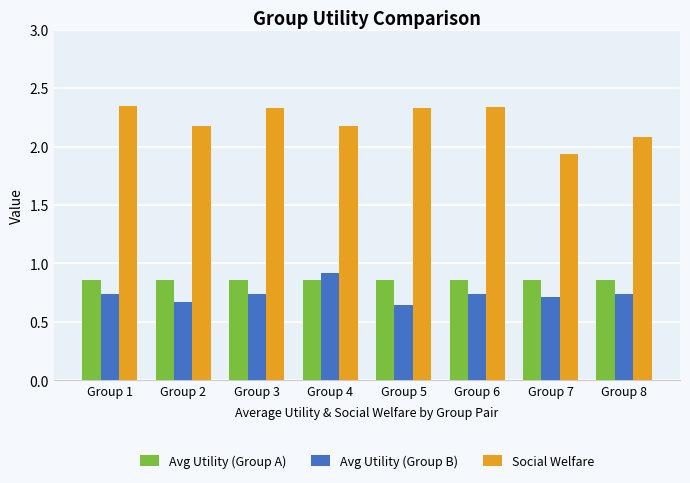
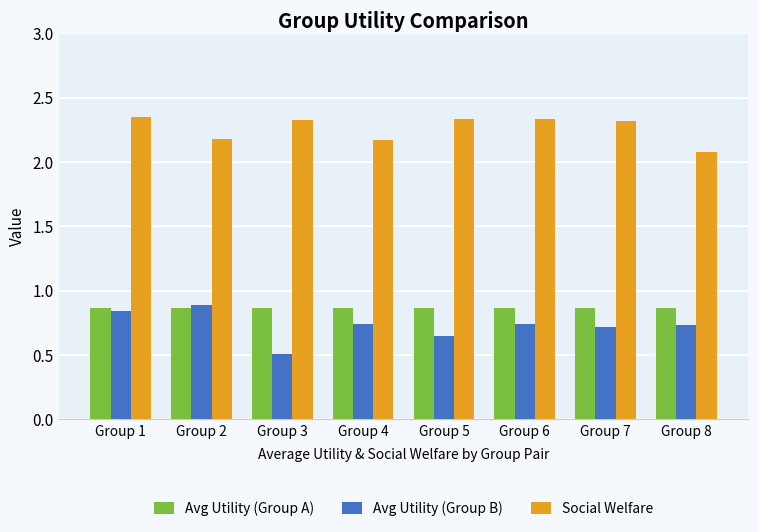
Avg Utility (Group B), Group 1: 0.74 -> 0.84
Avg Utility (Group B), Group 2: 0.67 -> 0.89
Avg Utility (Group B), Group 3: 0.74 -> 0.51
Avg Utility (Group B), Group 4: 0.92 -> 0.74
Social Welfare, Group 7: 1.94 -> 2.32
